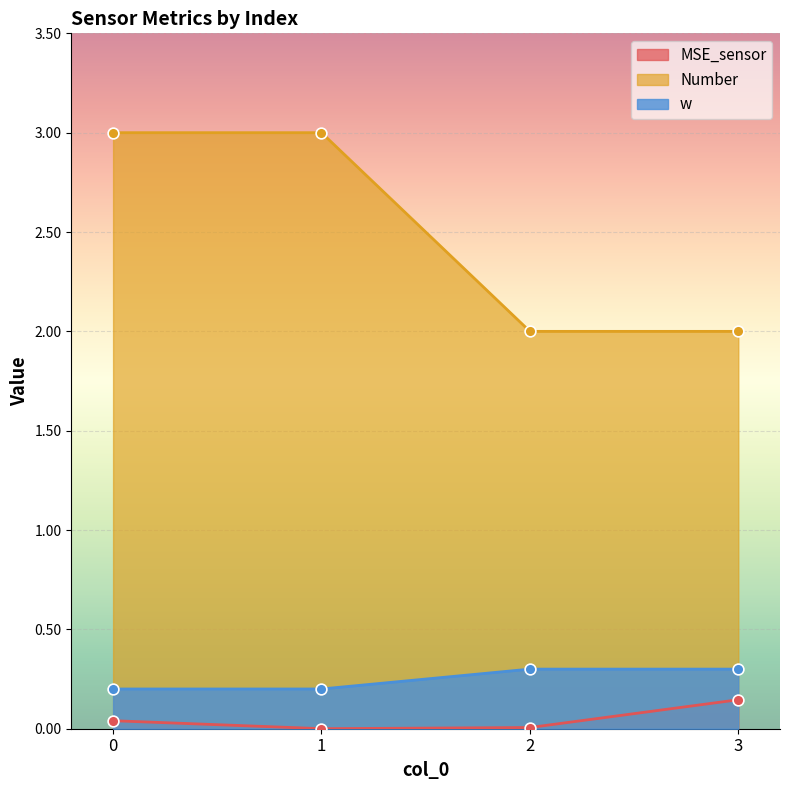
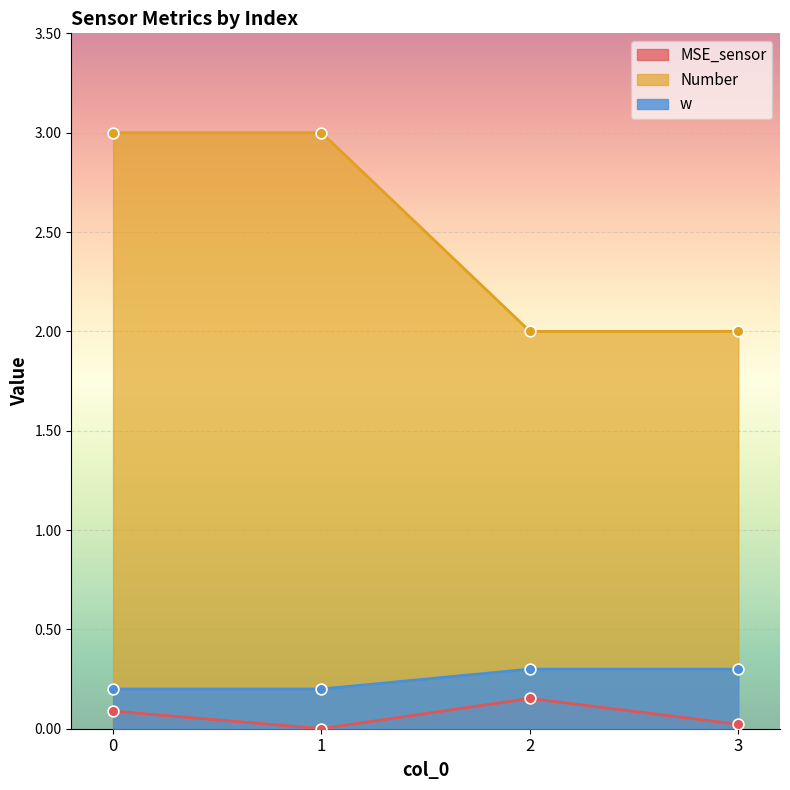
MSE_sensor, 0: 0.04 -> 0.09
MSE_sensor, 2: 0.01 -> 0.15
MSE_sensor, 3: 0.15 -> 0.02
